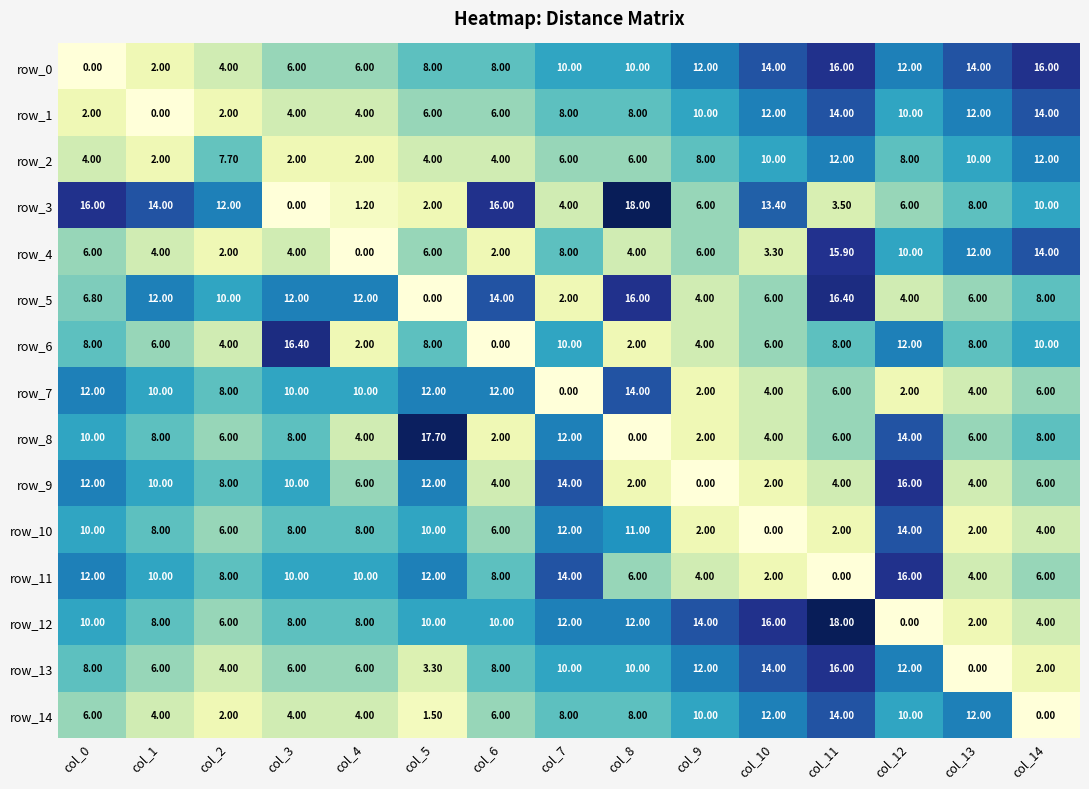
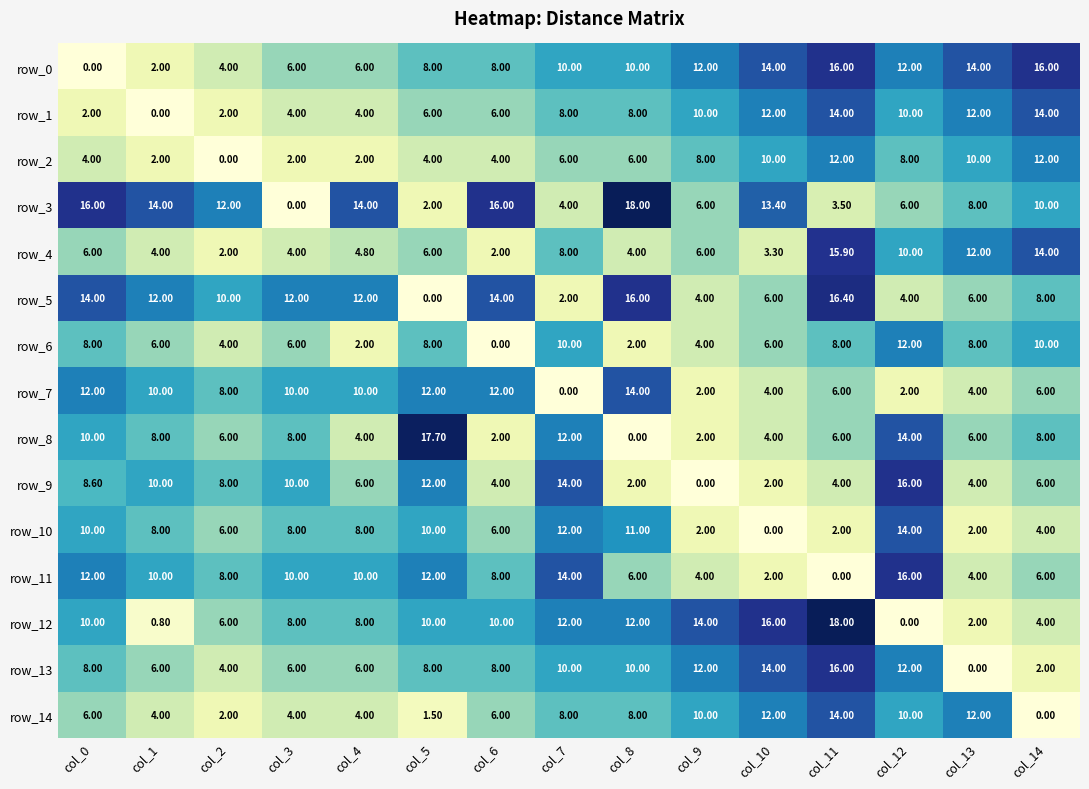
row_2, col_2: 7.70 -> 0.00
row_3, col_4: 1.20 -> 14.00
row_4, col_4: 0.00 -> 4.80
row_5, col_0: 6.80 -> 14.00
row_6, col_3: 16.40 -> 6.00
row_9, col_0: 12.00 -> 8.60
row_12, col_1: 8.00 -> 0.80
row_13, col_5: 3.30 -> 8.00
